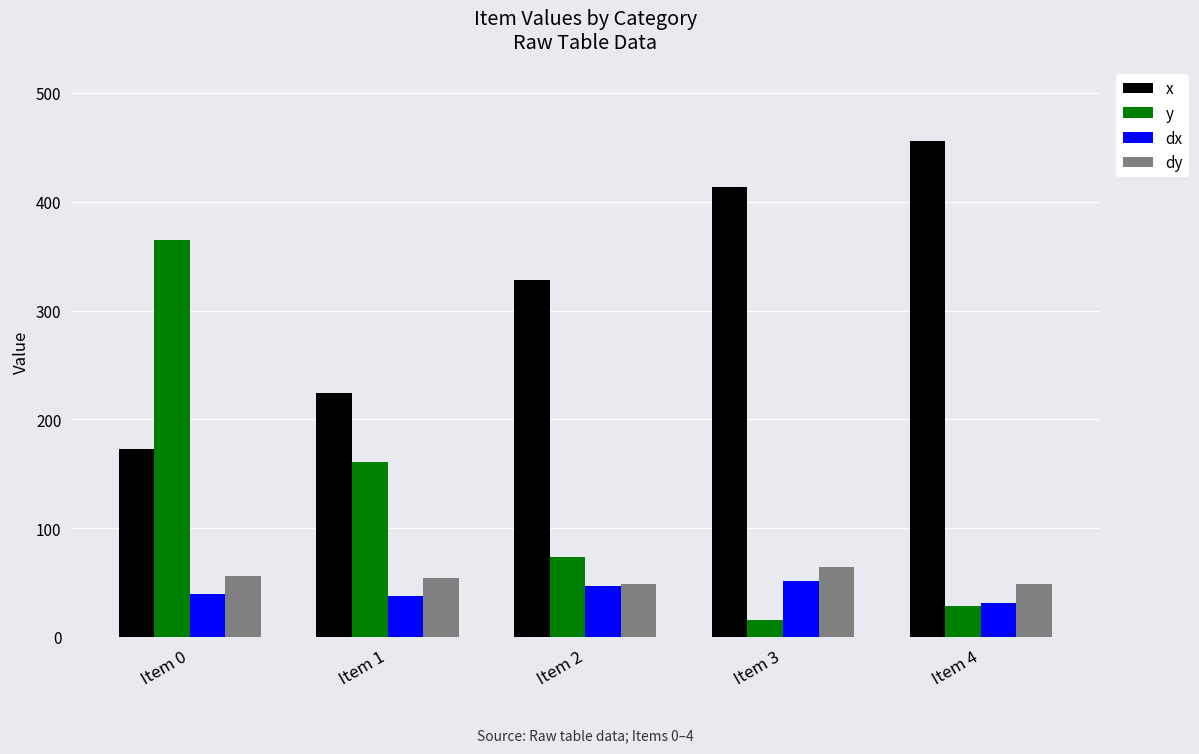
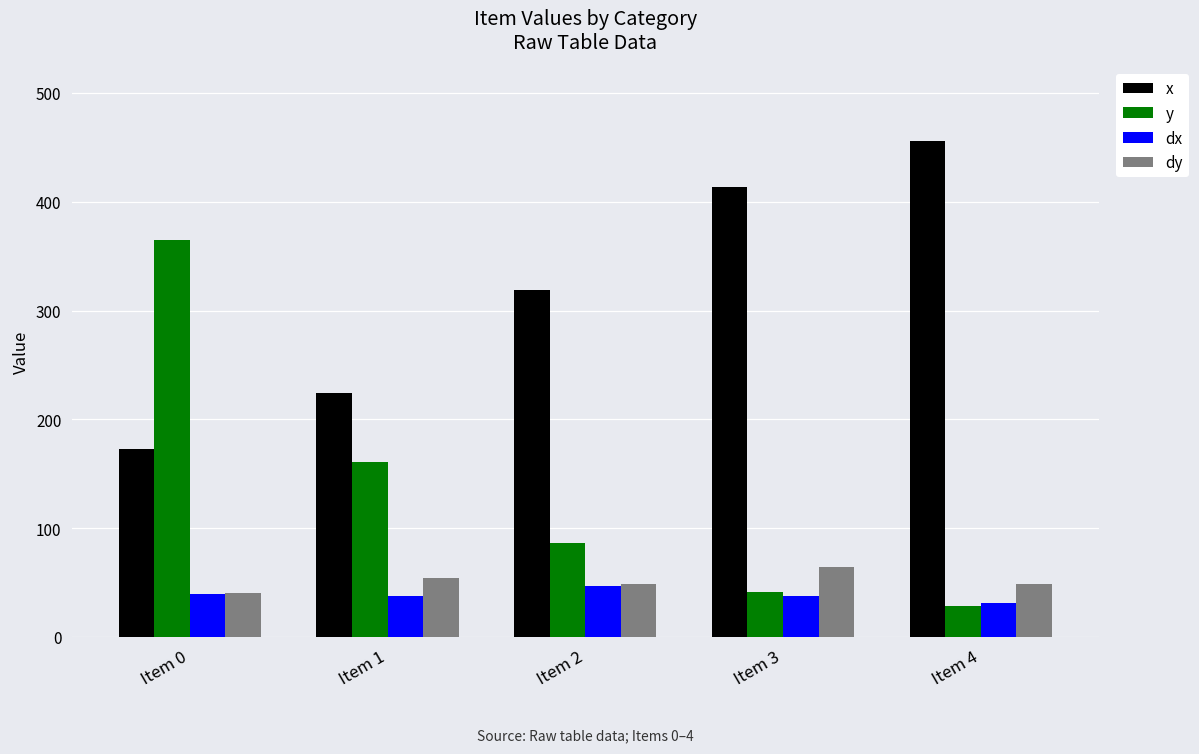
dy, Item 0: 60 -> 40
x, Item 2: 330 -> 320
y, Item 2: 70 -> 90
y, Item 3: 20 -> 40
dx, Item 3: 50 -> 40
